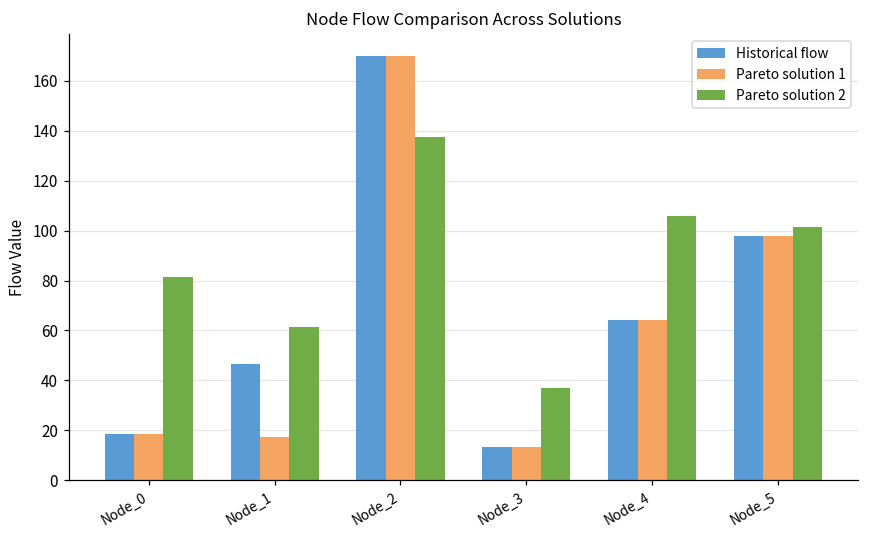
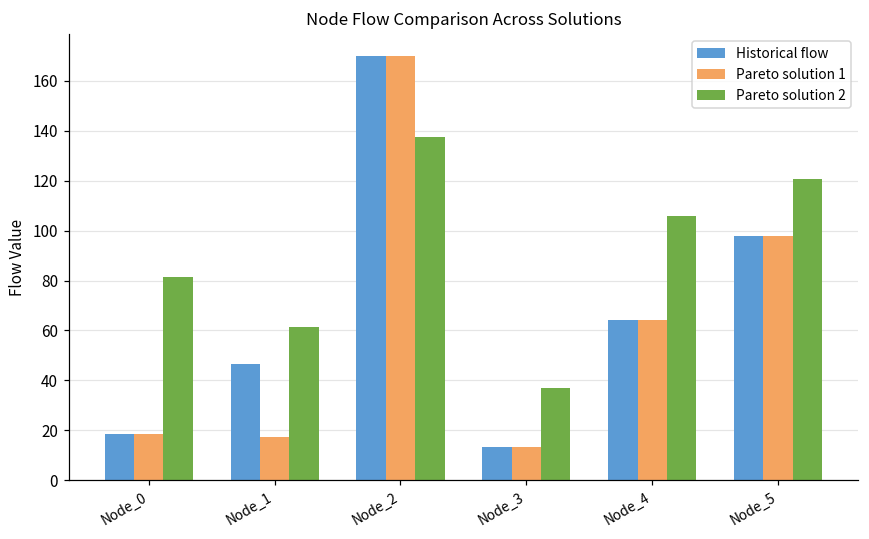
Pareto solution 2, Node_5: 102 -> 121
